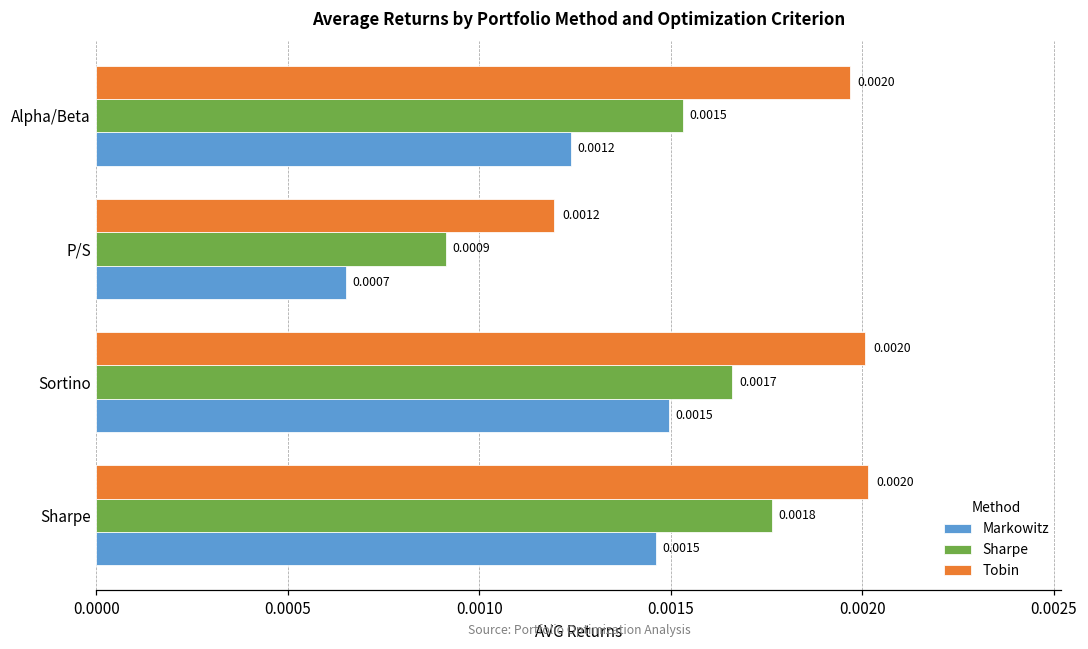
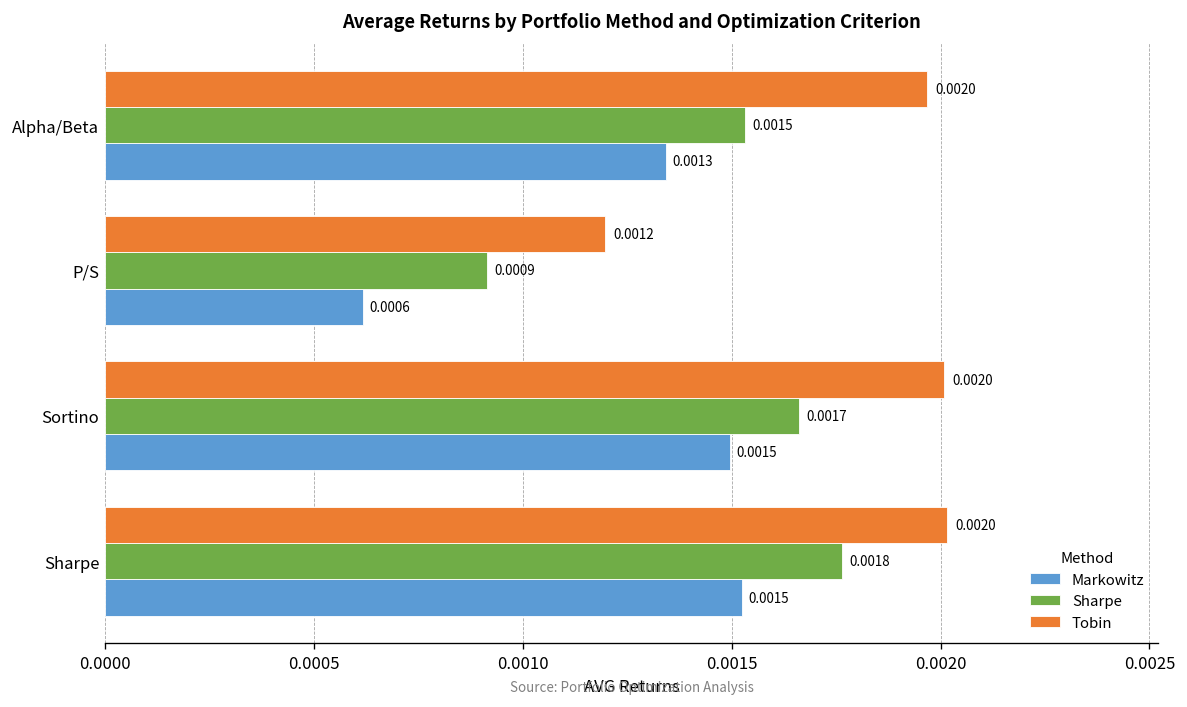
Markowitz, Alpha/Beta: 0.0012 -> 0.0013
Markowitz, P/S: 0.0007 -> 0.0006
Markowitz, Sharpe: 0.00146 -> 0.00153
